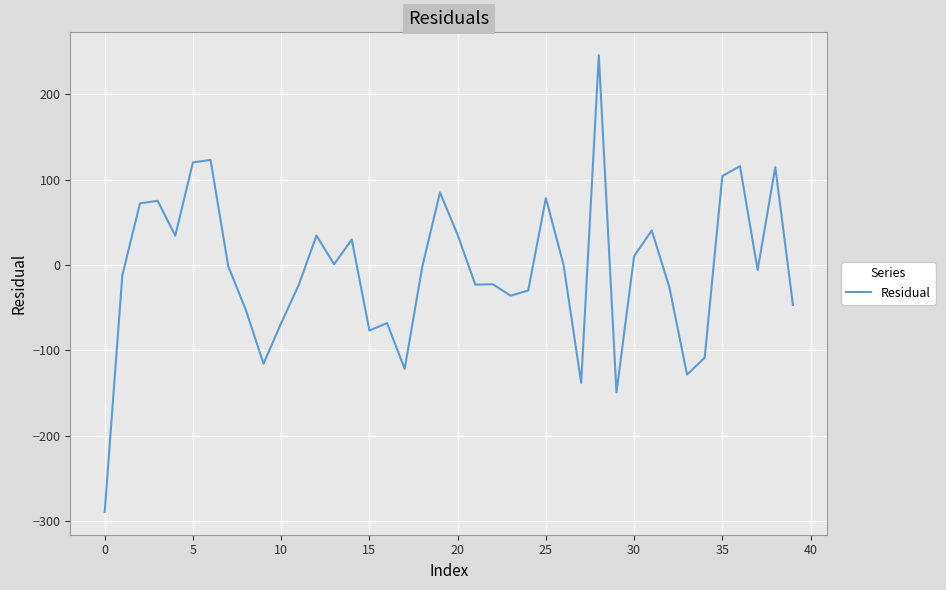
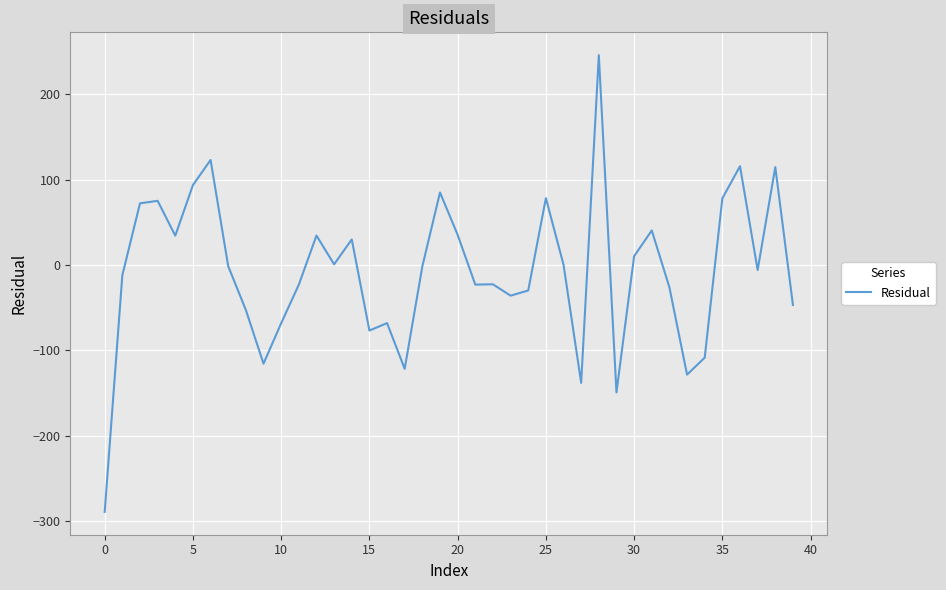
5: 120 -> 90
35: 100 -> 80
